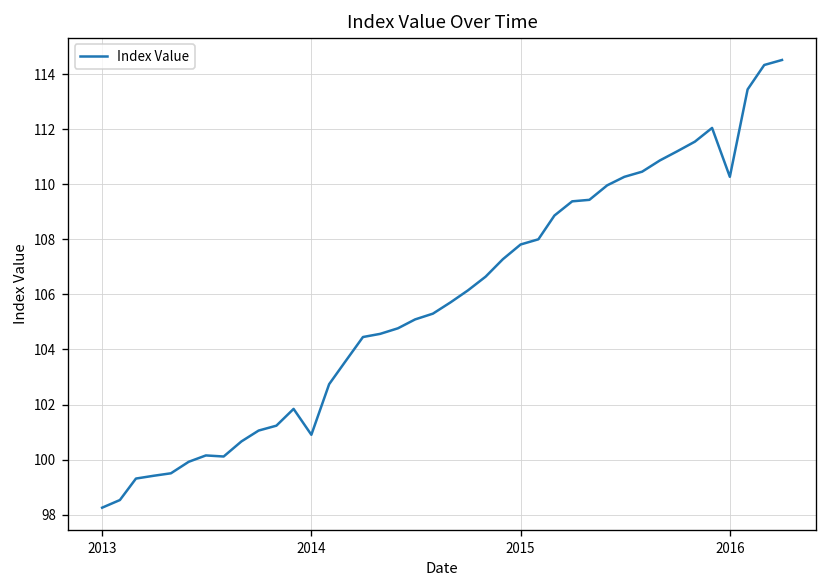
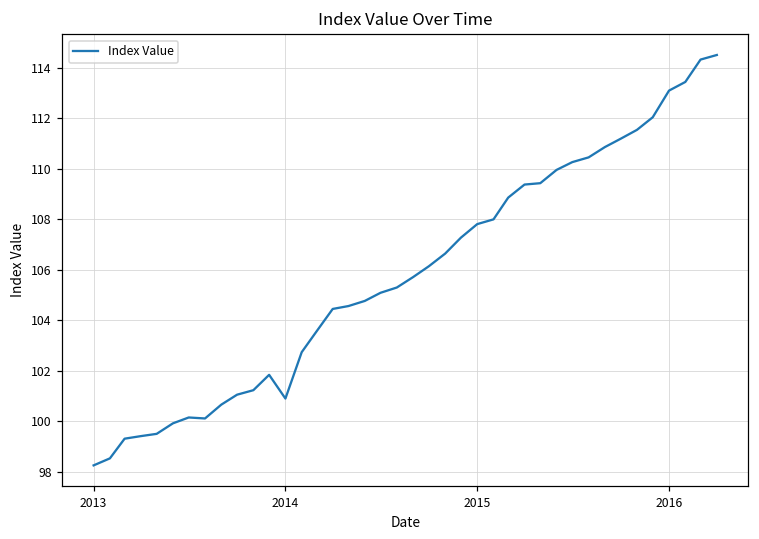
2016: 110.3 -> 113.1
